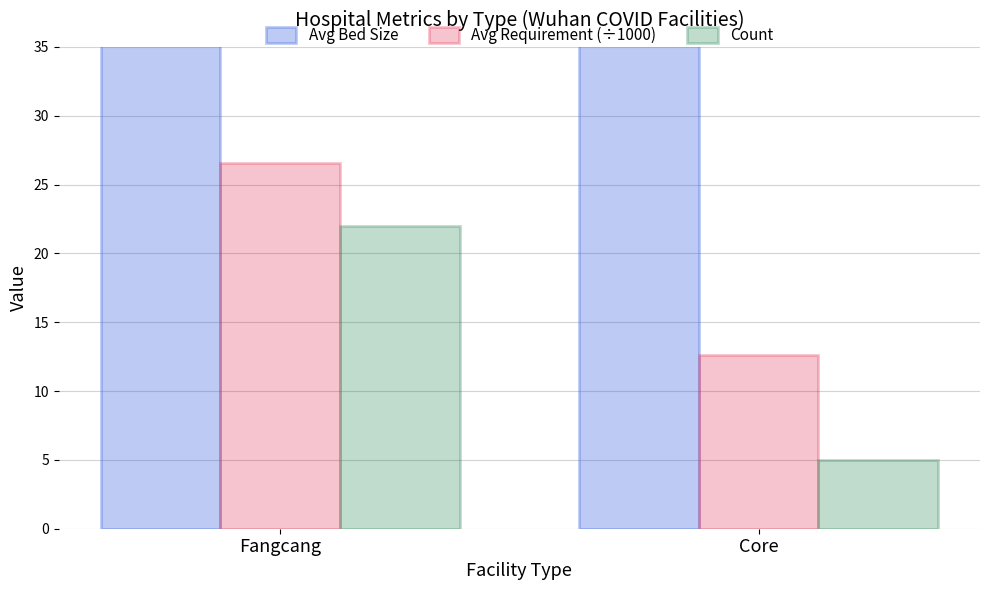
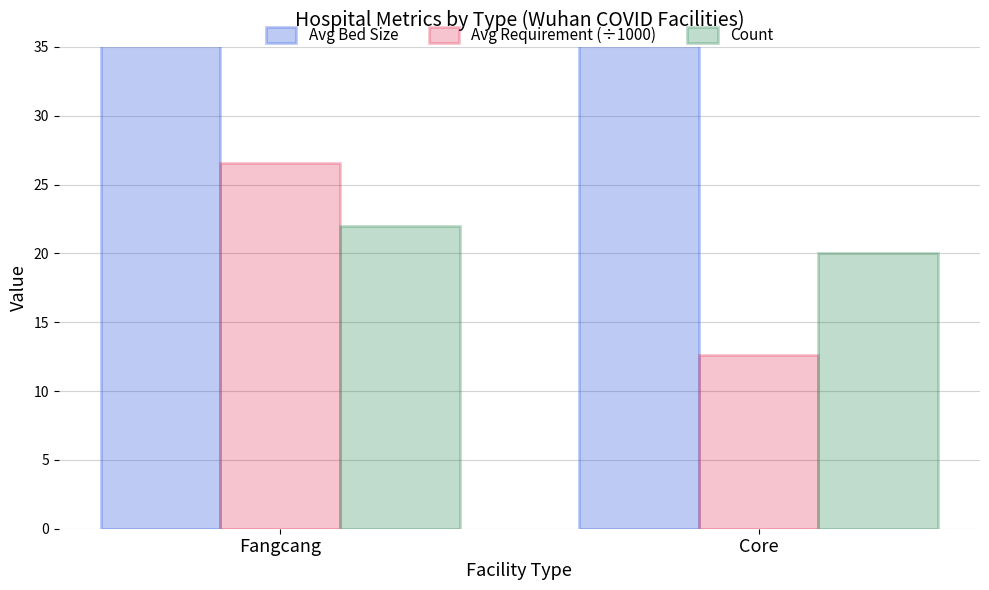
Count, Core: 5 -> 20
